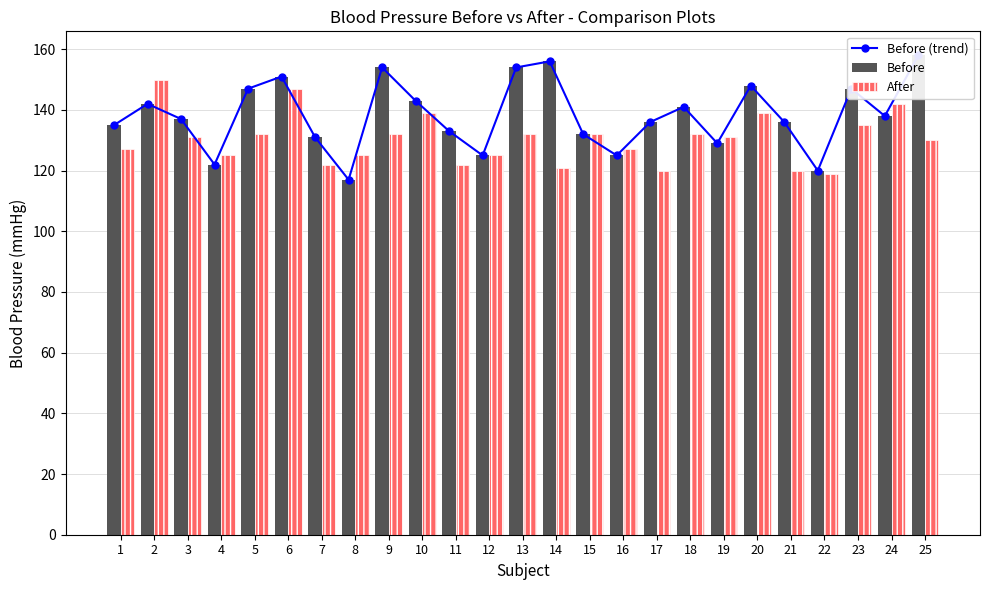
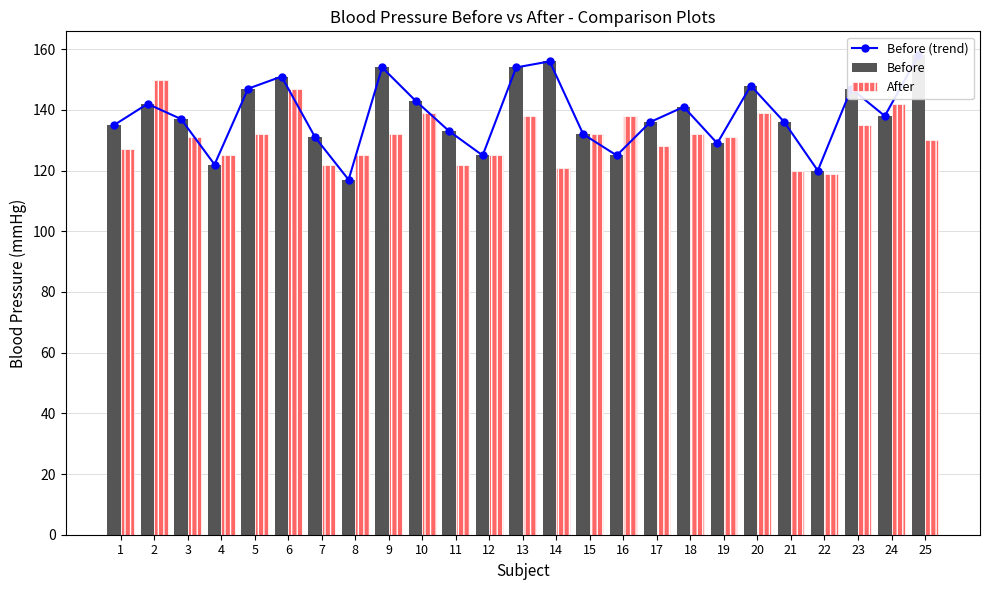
After, 13: 132 -> 138
After, 16: 127 -> 138
After, 17: 120 -> 128
